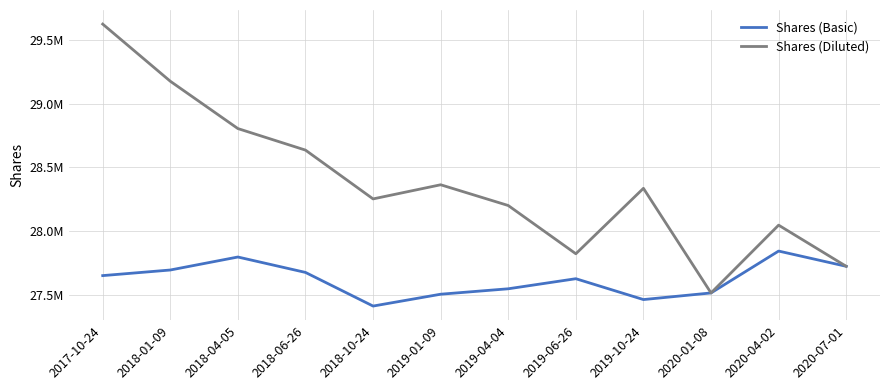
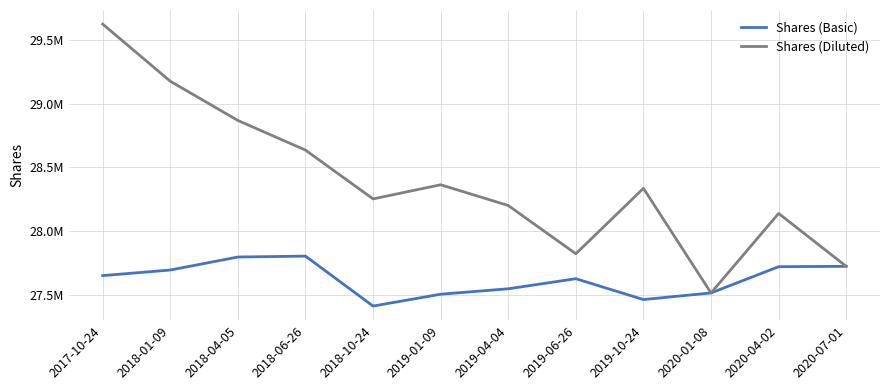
Shares (Diluted), 2018-04-05: 28810000 -> 28870000
Shares (Basic), 2018-06-26: 27680000 -> 27800000
Shares (Basic), 2020-04-02: 27840000 -> 27720000
Shares (Diluted), 2020-04-02: 28050000 -> 28140000
